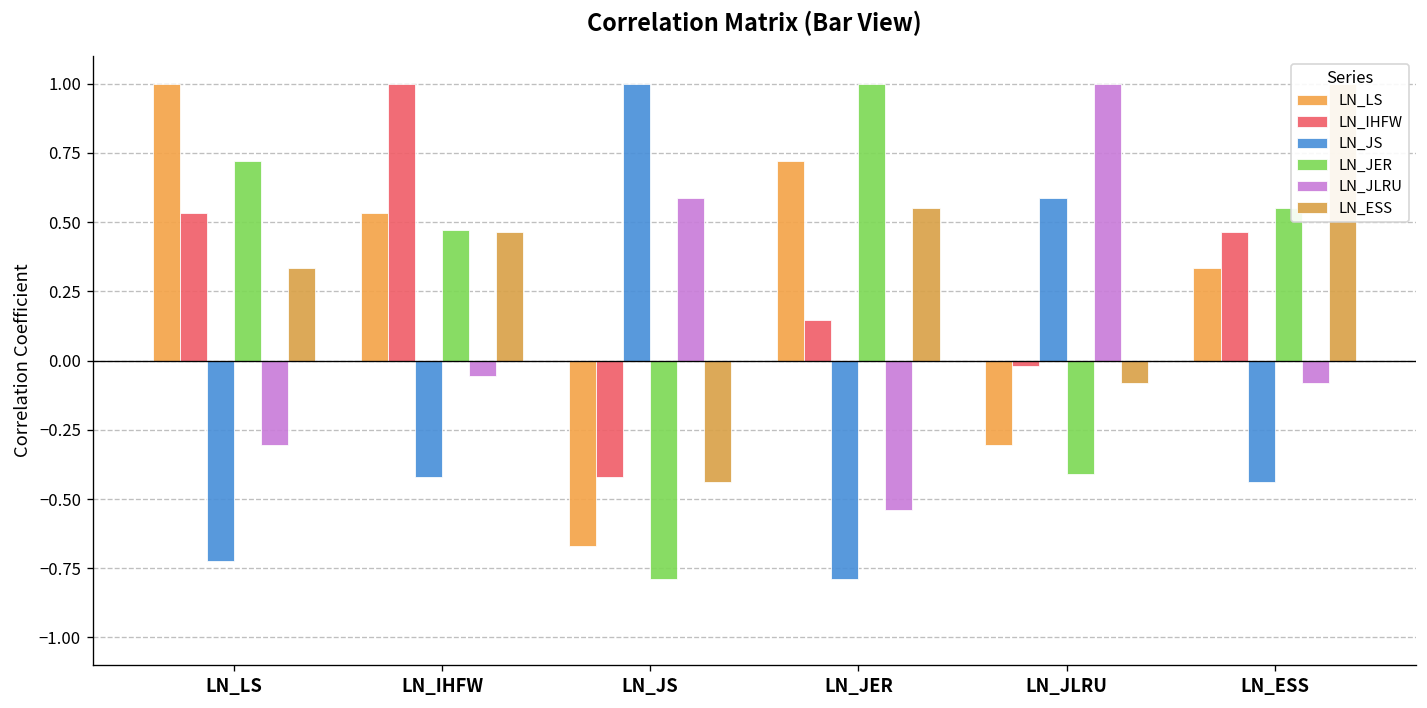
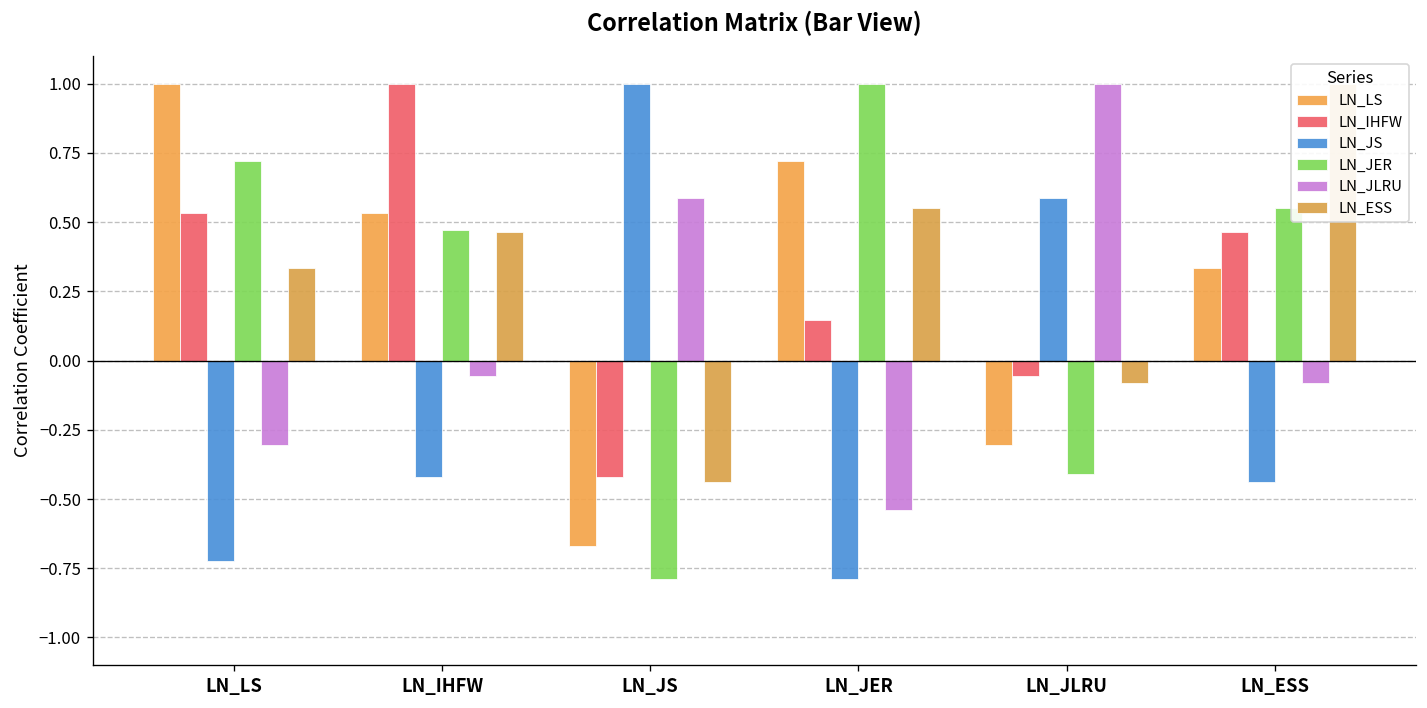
LN_IHFW, LN_JLRU: -0.02 -> -0.06
